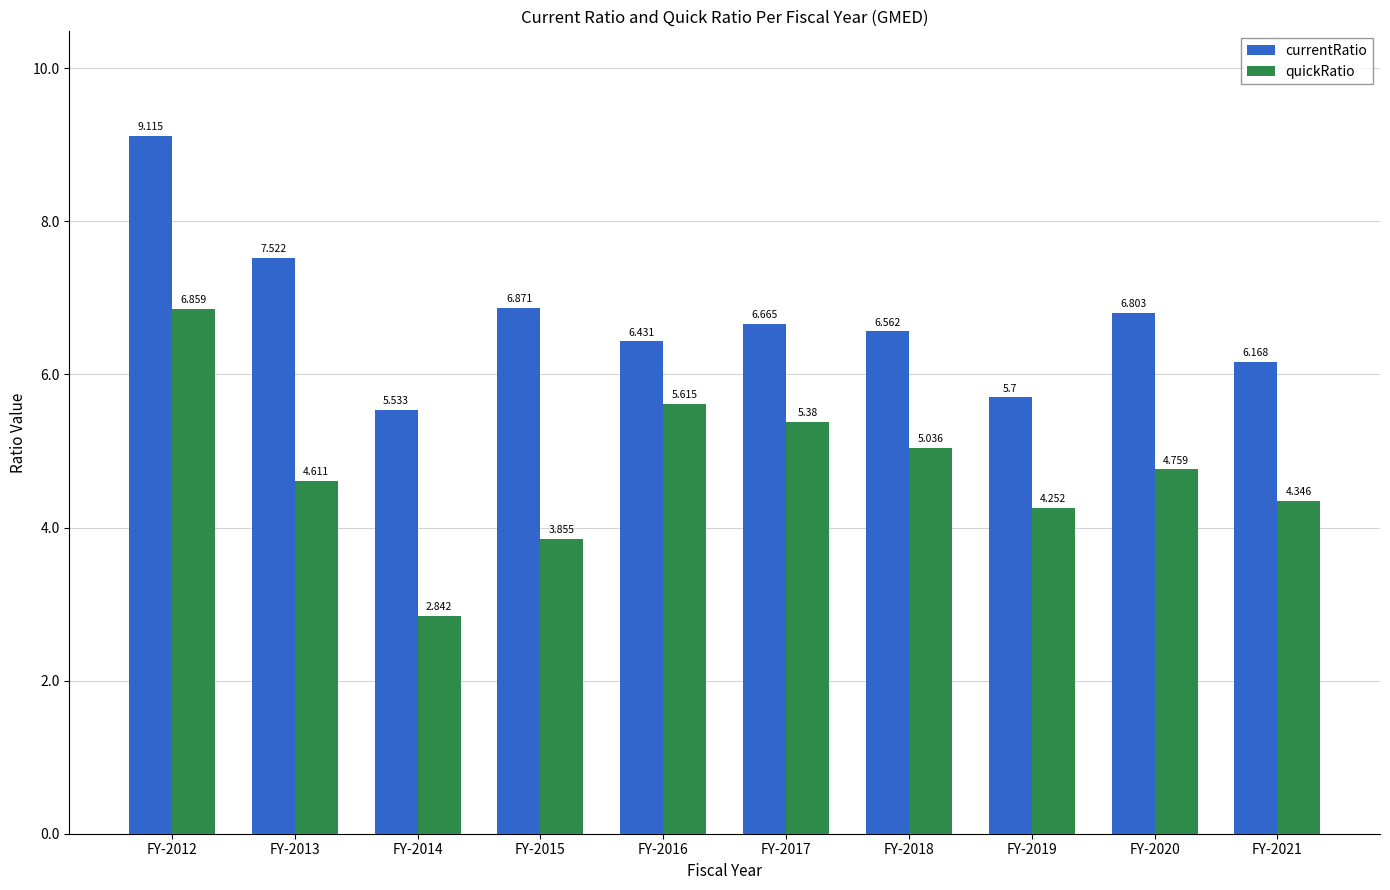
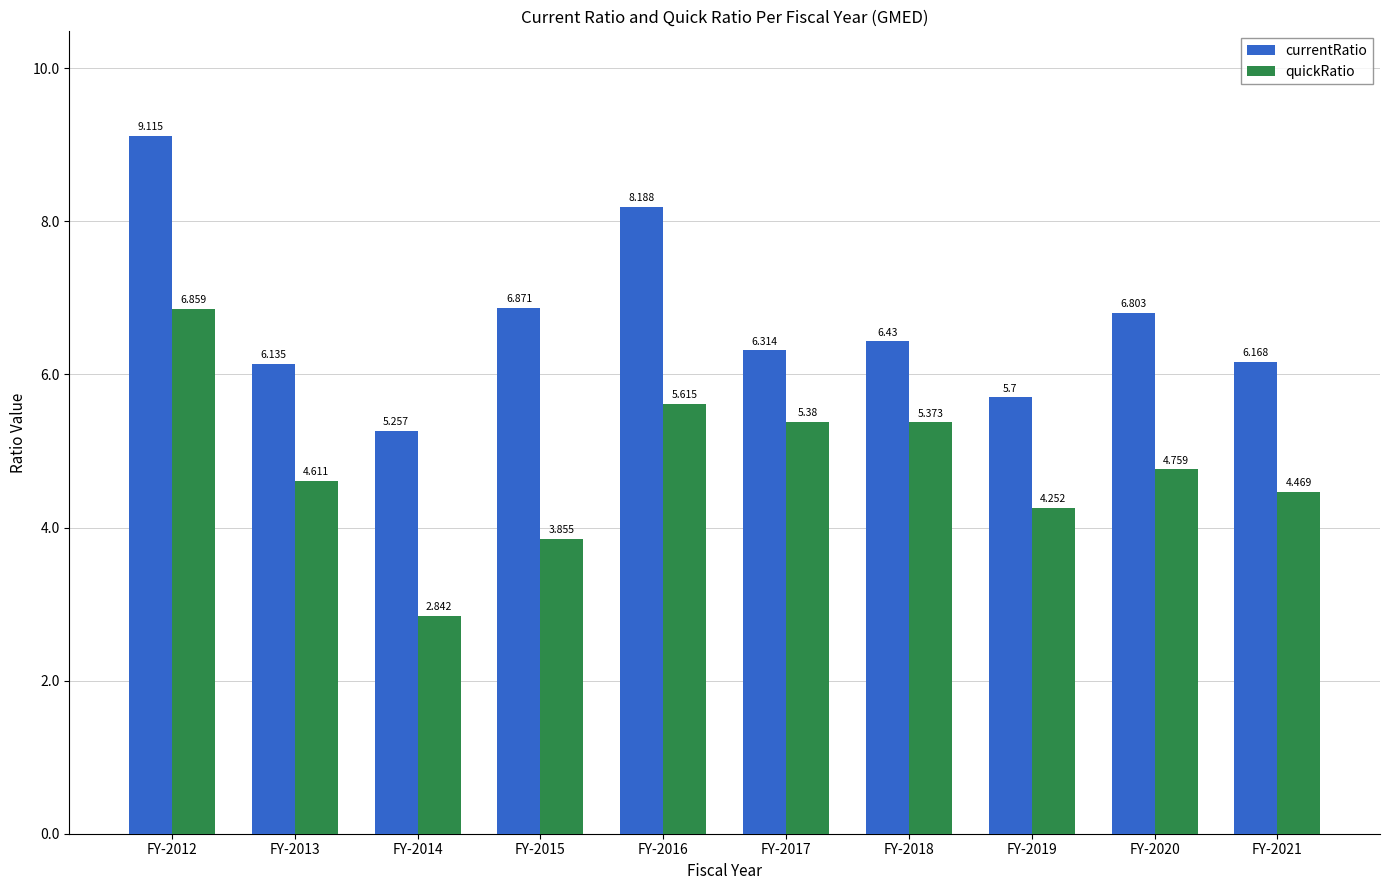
currentRatio, FY-2013: 7.522 -> 6.135
currentRatio, FY-2014: 5.533 -> 5.257
currentRatio, FY-2016: 6.431 -> 8.188
currentRatio, FY-2017: 6.665 -> 6.314
currentRatio, FY-2018: 6.562 -> 6.43
quickRatio, FY-2018: 5.036 -> 5.373
quickRatio, FY-2021: 4.346 -> 4.469
